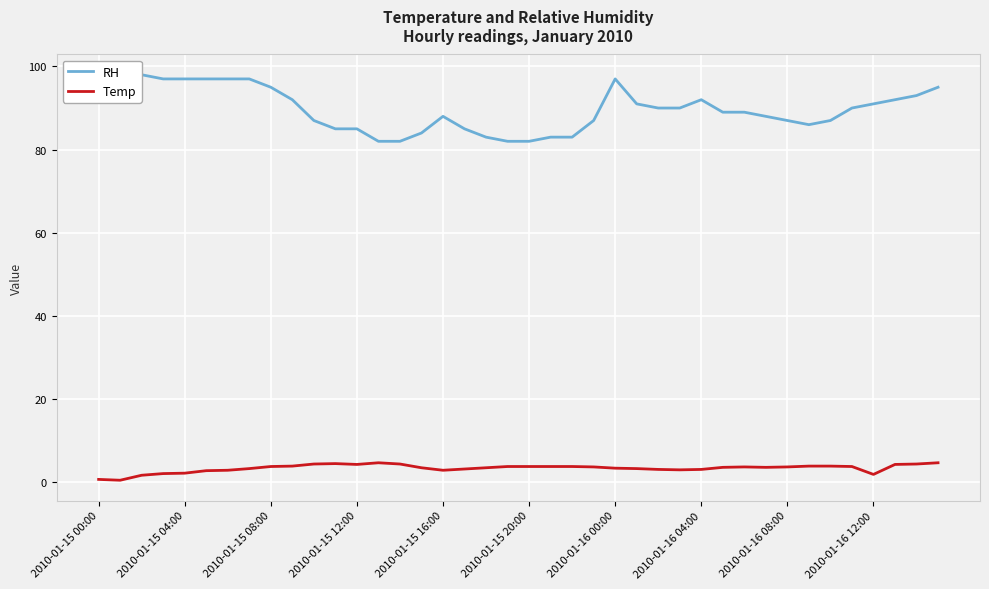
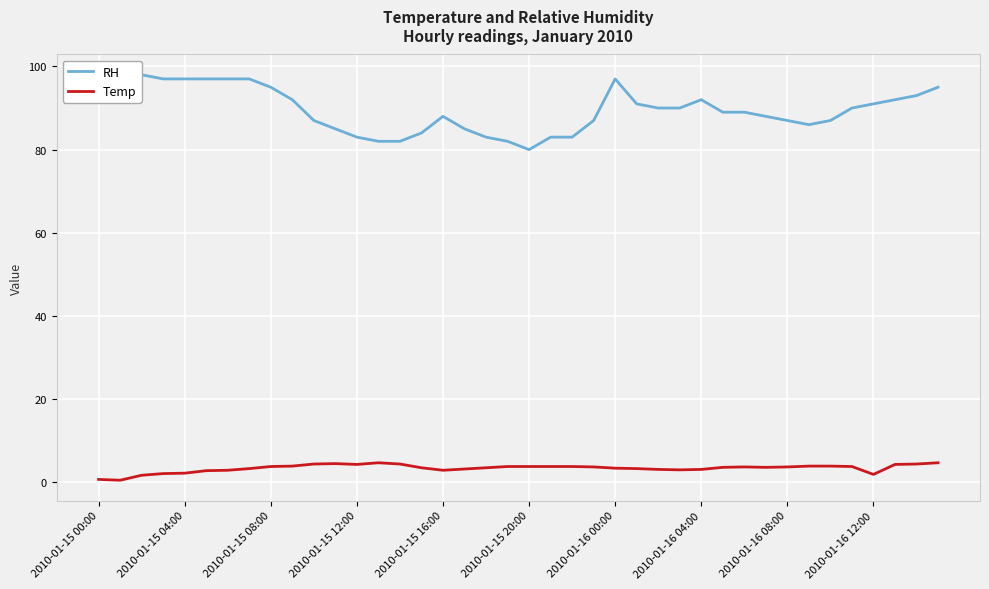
RH, 2010-01-15 12:00: 85 -> 83
RH, 2010-01-15 20:00: 82 -> 80
